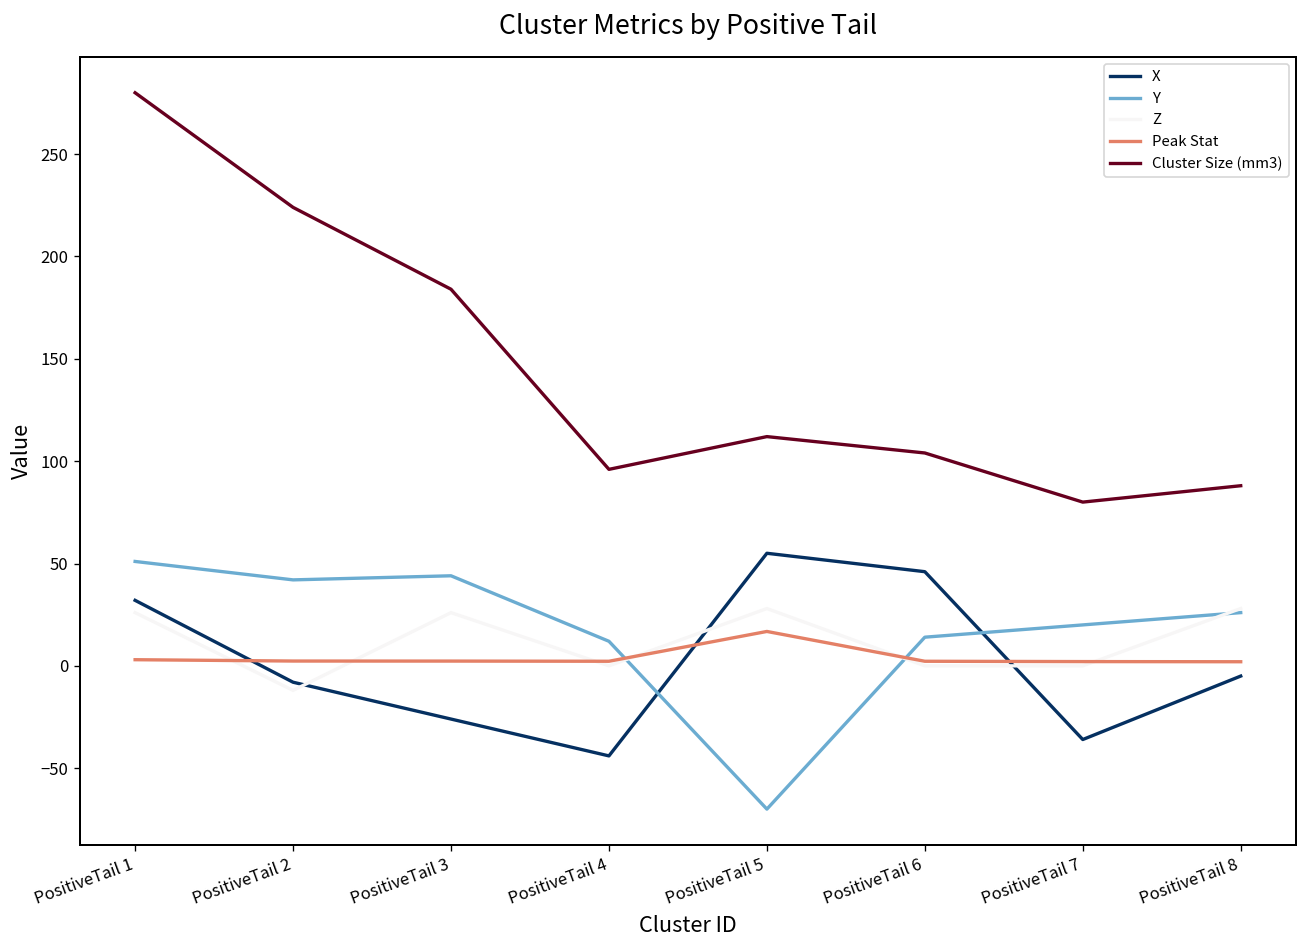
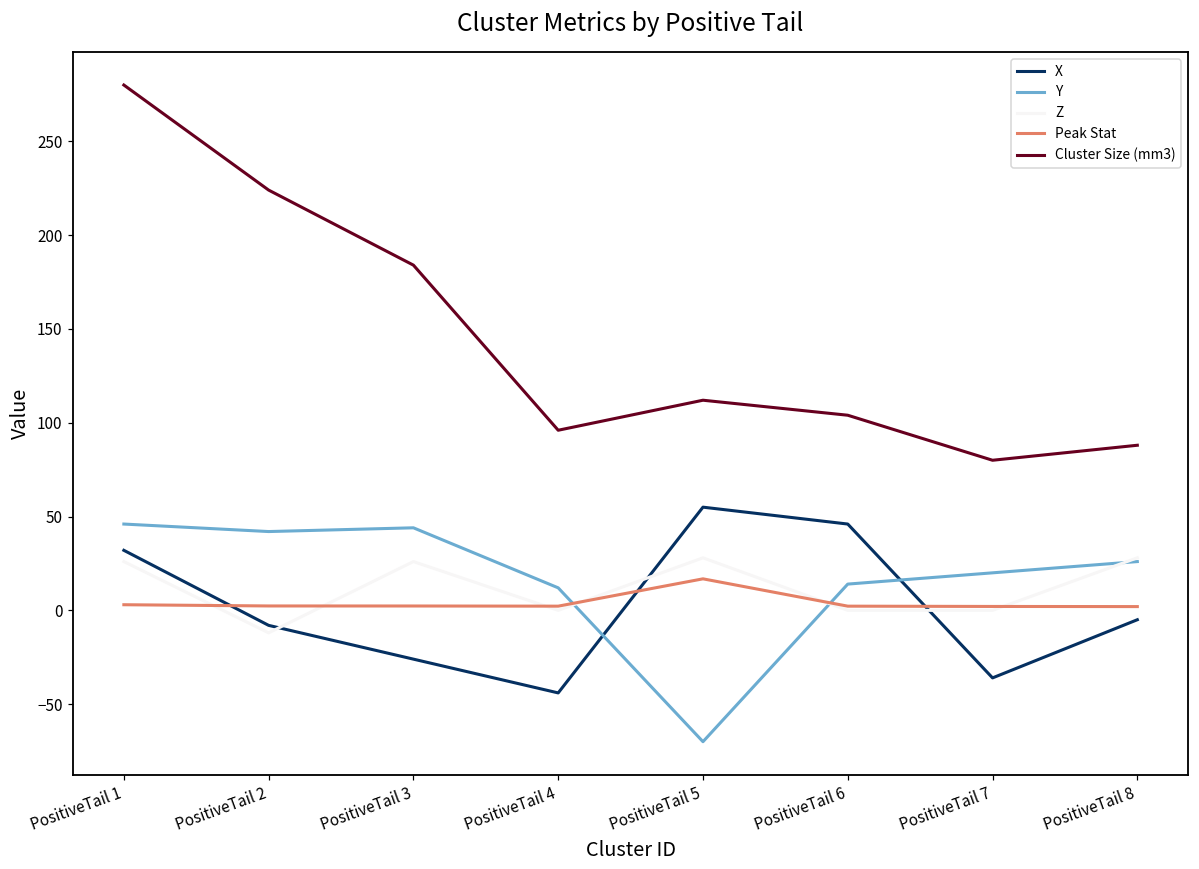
Y, PositiveTail 1: 51 -> 46
